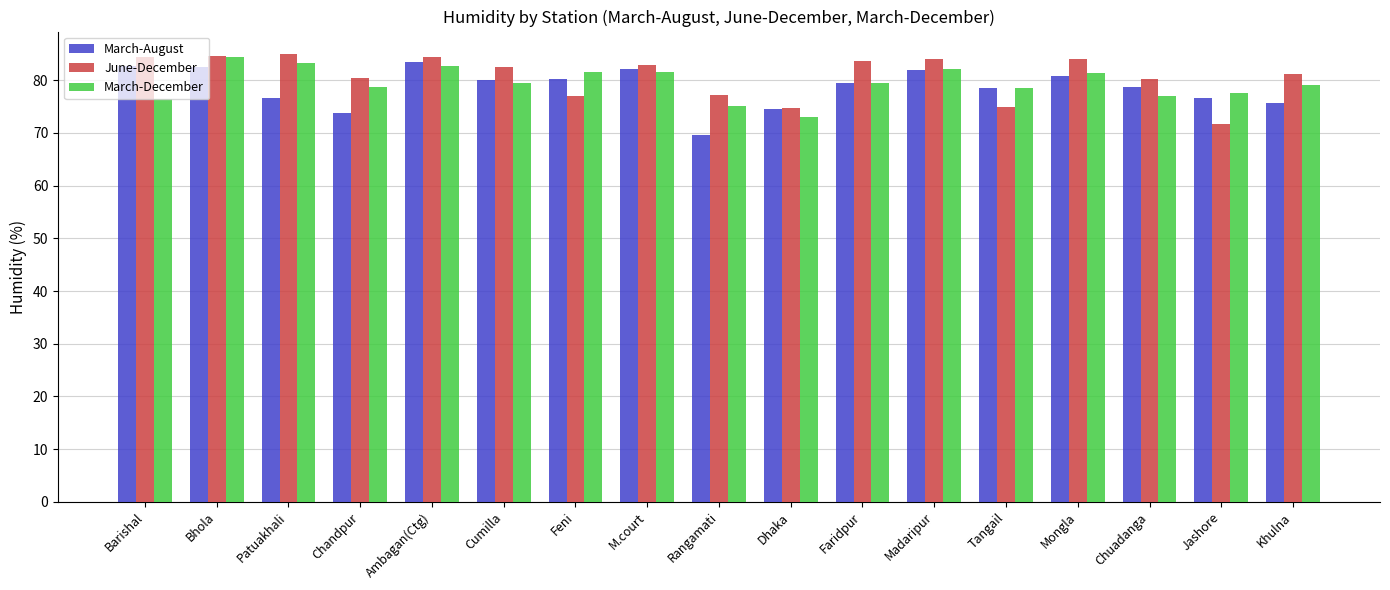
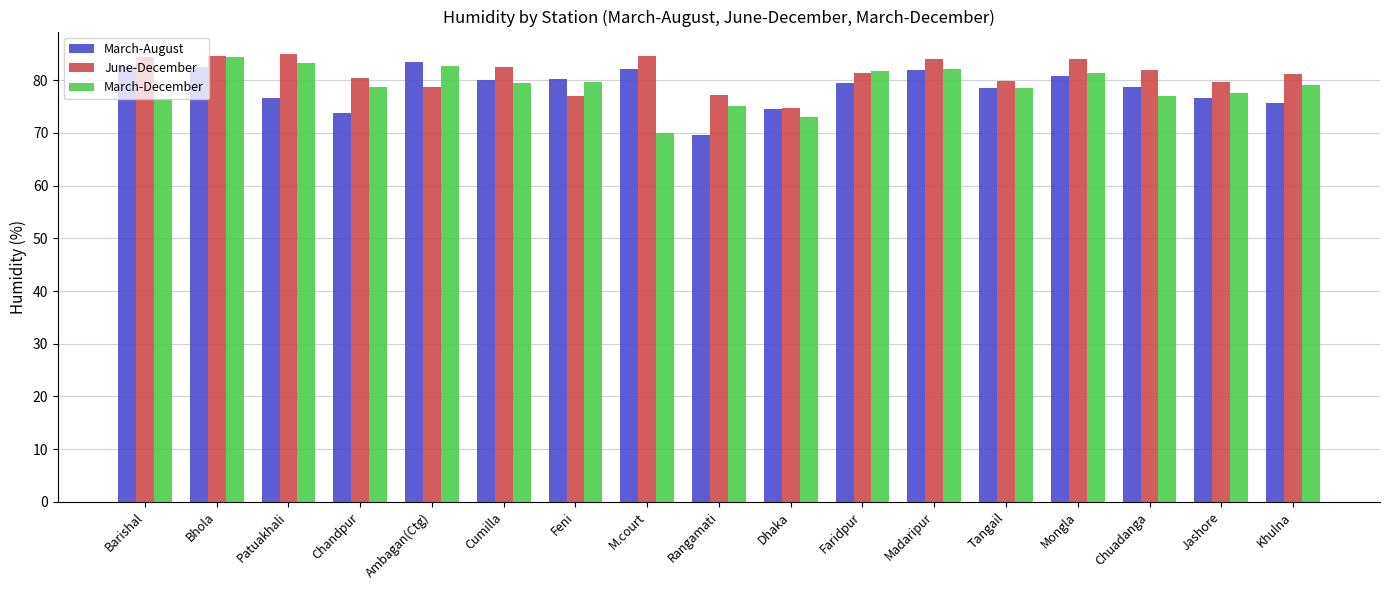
June-December, Ambagan(Ctg): 84 -> 79
March-December, Feni: 82 -> 80
June-December, M.court: 83 -> 85
March-December, M.court: 82 -> 70
June-December, Faridpur: 84 -> 81
March-December, Faridpur: 80 -> 82
June-December, Tangail: 75 -> 80
June-December, Chuadanga: 80 -> 82
June-December, Jashore: 72 -> 80
